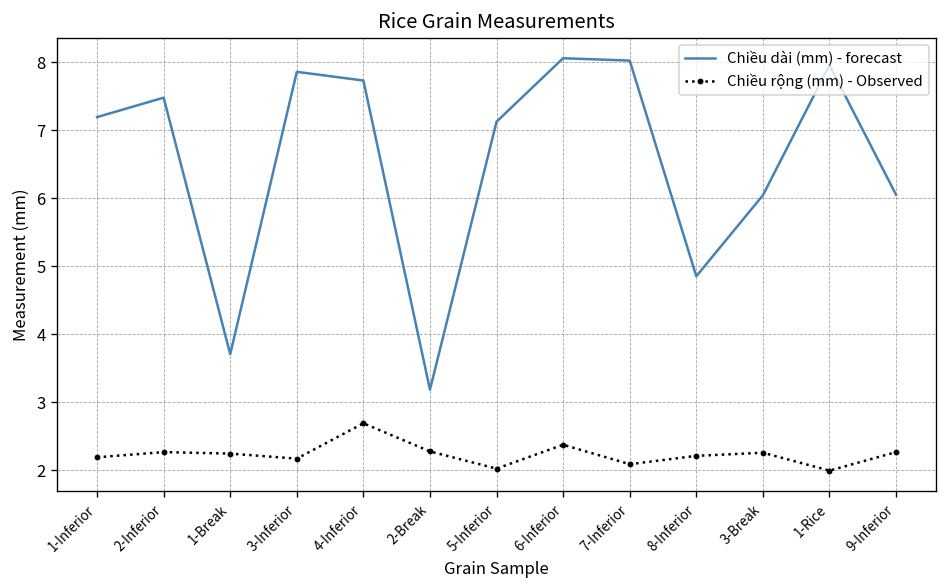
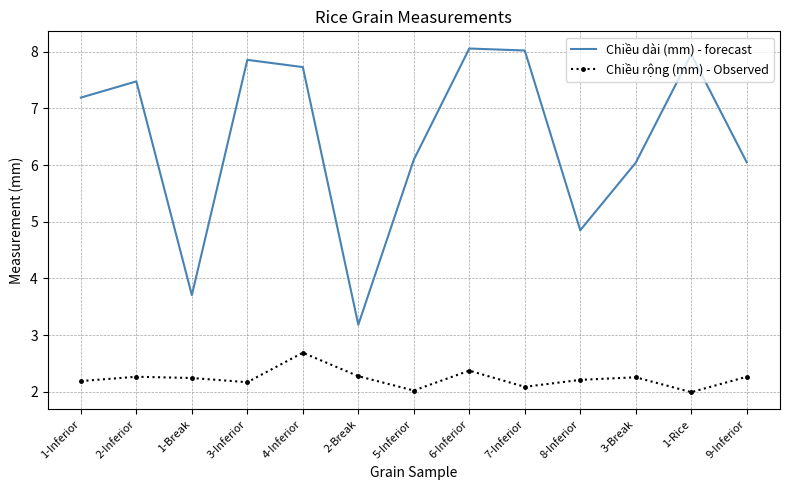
Chiều dài (mm) - forecast, 5-Inferior: 7.1 -> 6.1
